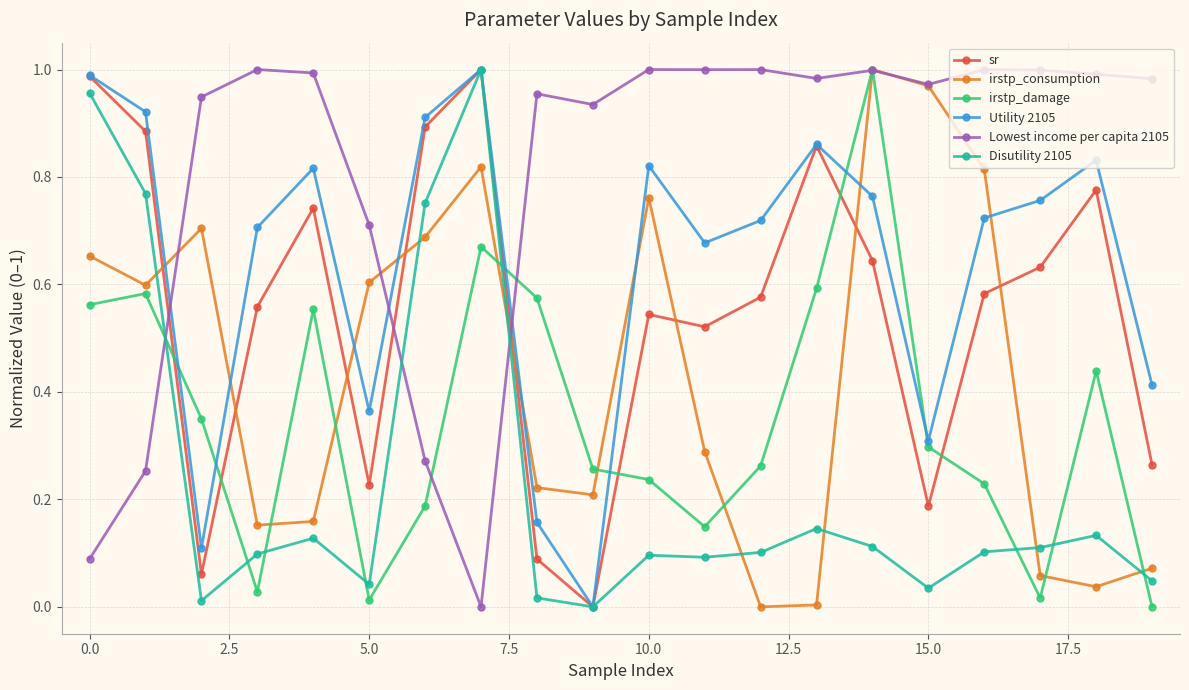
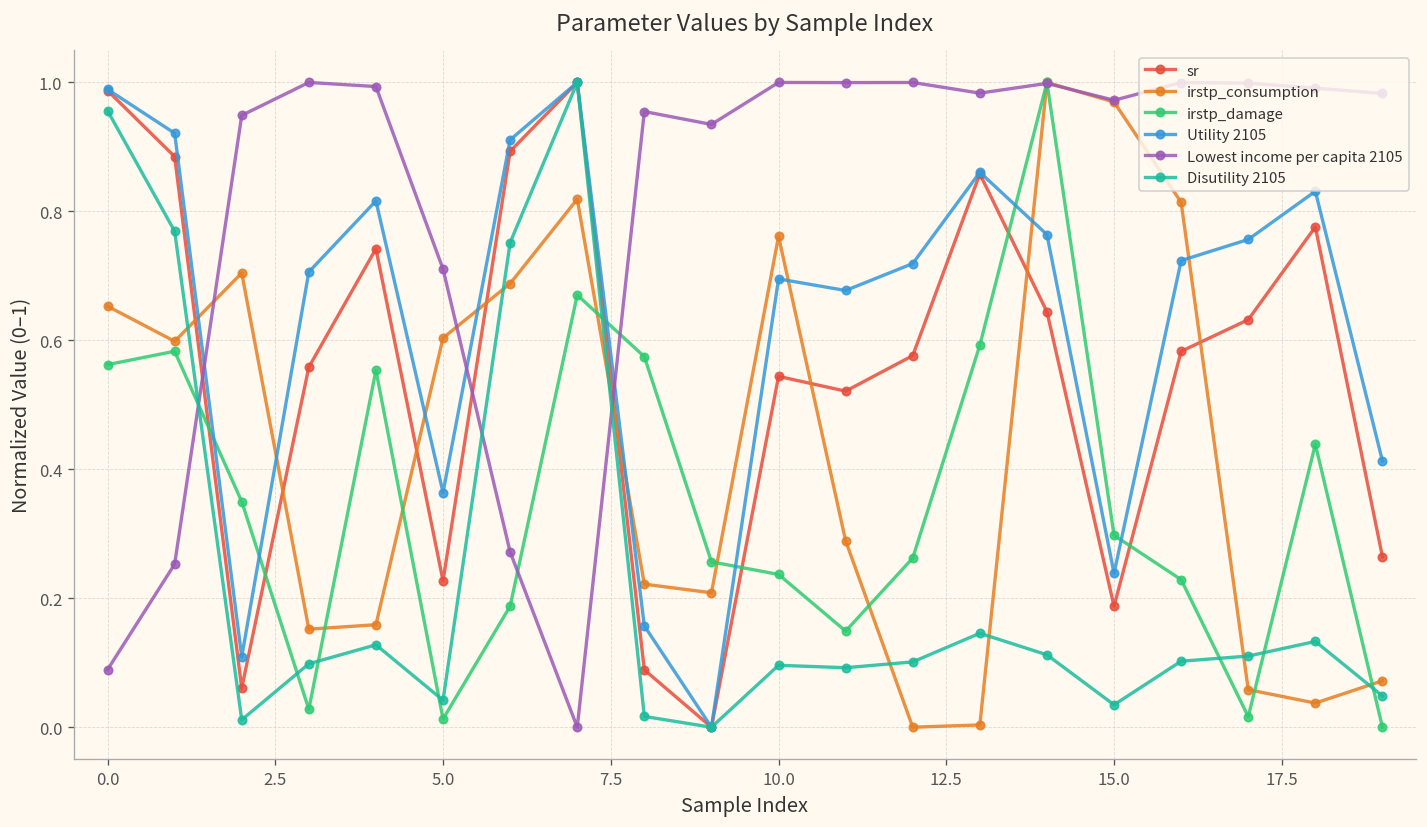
Utility 2105, 10.0: 0.82 -> 0.70
Utility 2105, 15.0: 0.31 -> 0.24
